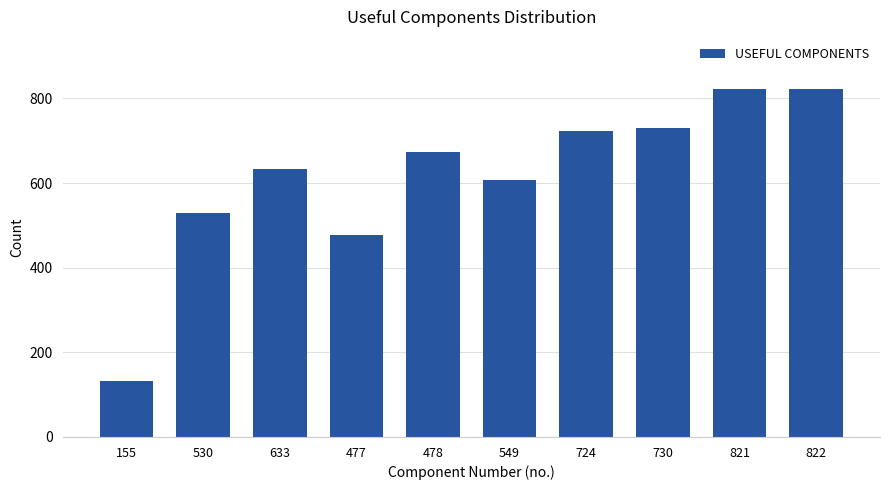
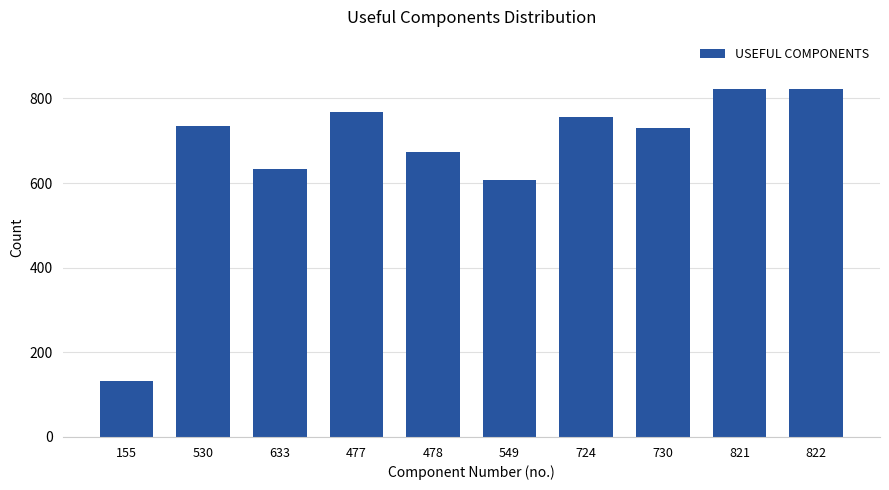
530: 530 -> 740
477: 480 -> 770
724: 720 -> 760
